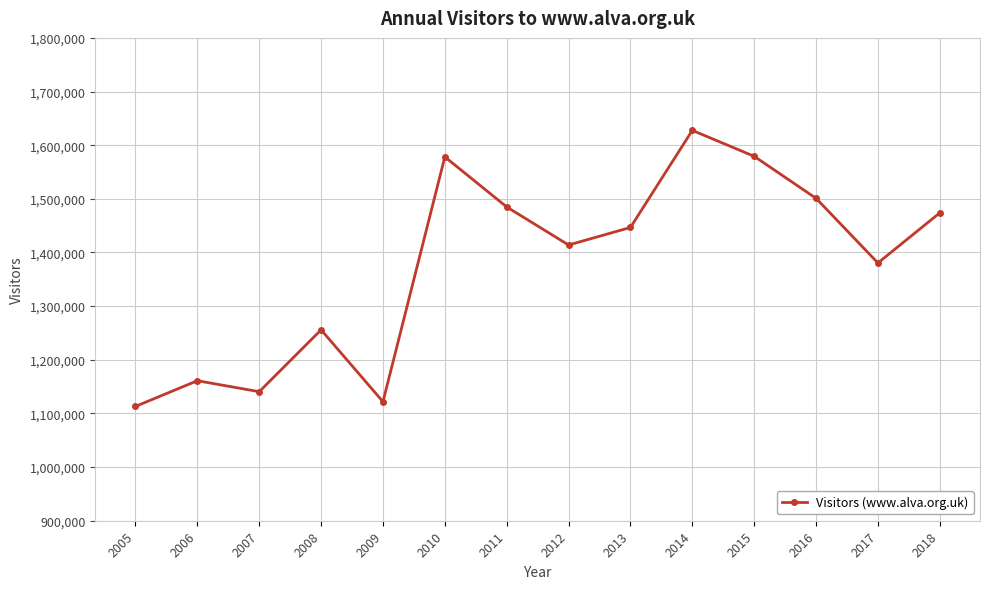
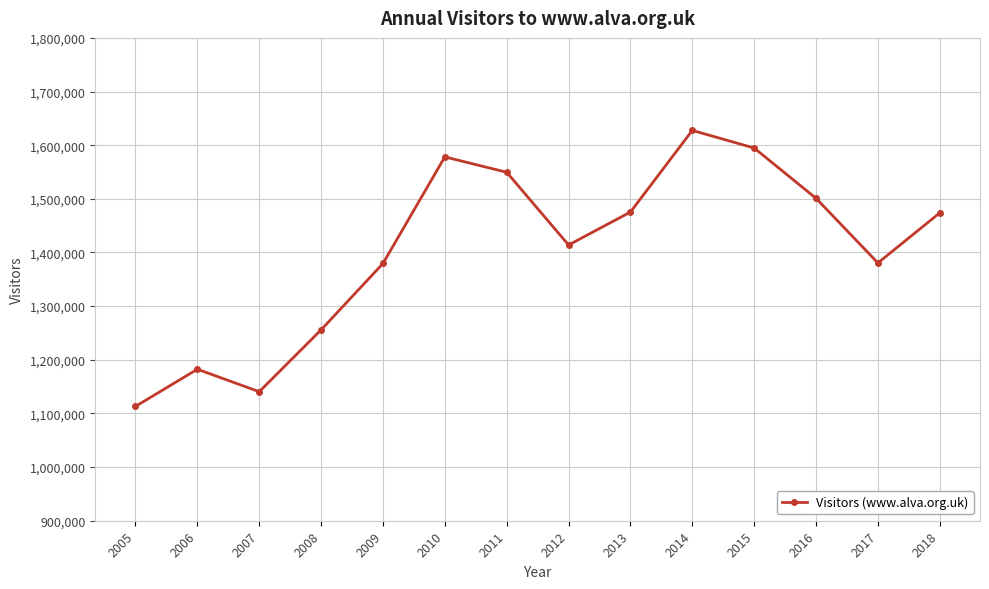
2006: 1,160,000 -> 1,180,000
2009: 1,120,000 -> 1,380,000
2011: 1,480,000 -> 1,550,000
2013: 1,450,000 -> 1,480,000
2015: 1,580,000 -> 1,590,000
